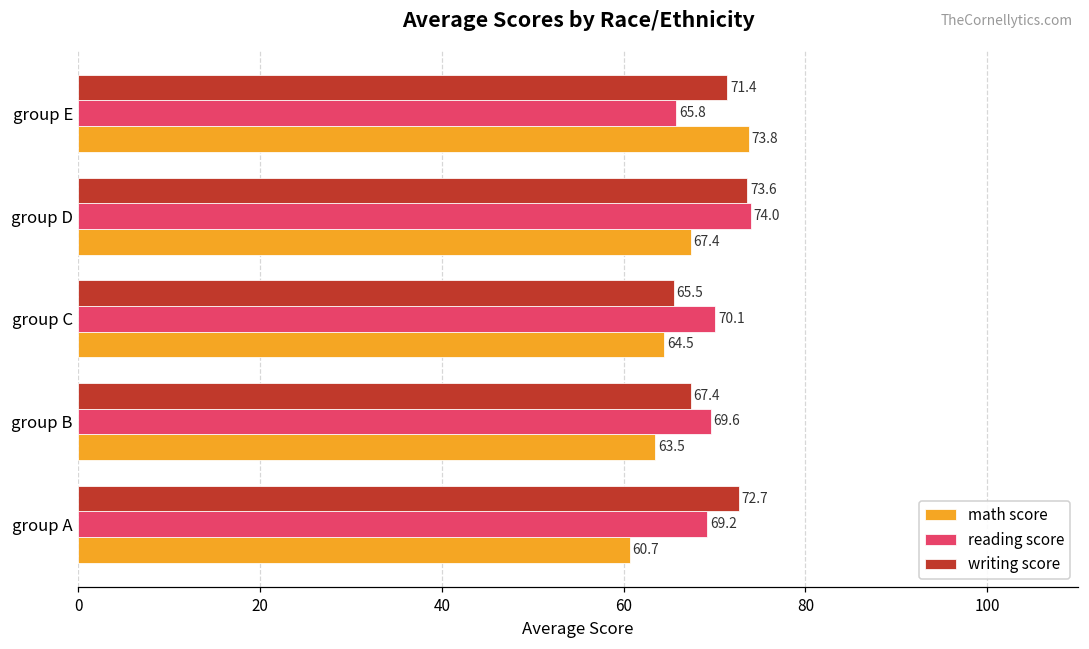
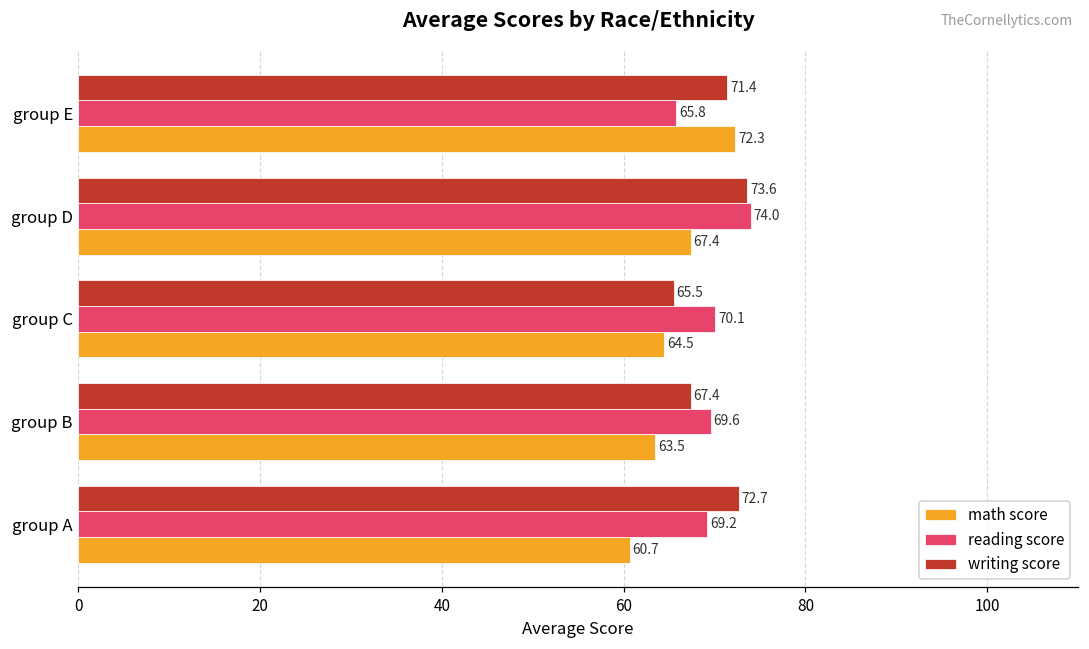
math score, group E: 73.8 -> 72.3
